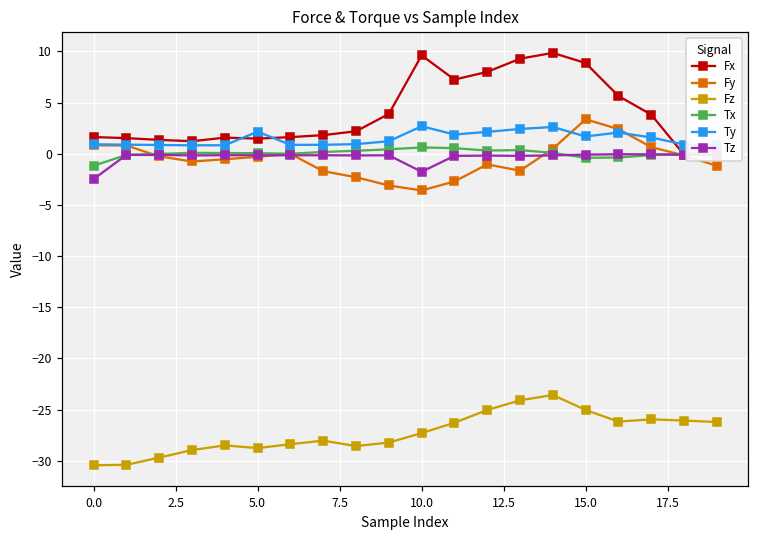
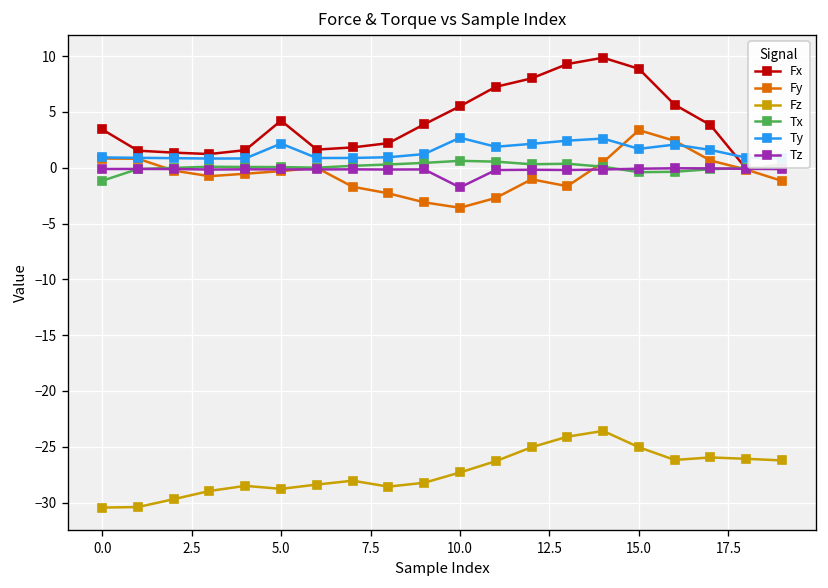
Fx, 0.0: 2 -> 3
Tz, 0.0: -2 -> 0
Fx, 5.0: 1 -> 4
Fx, 10.0: 10 -> 6
